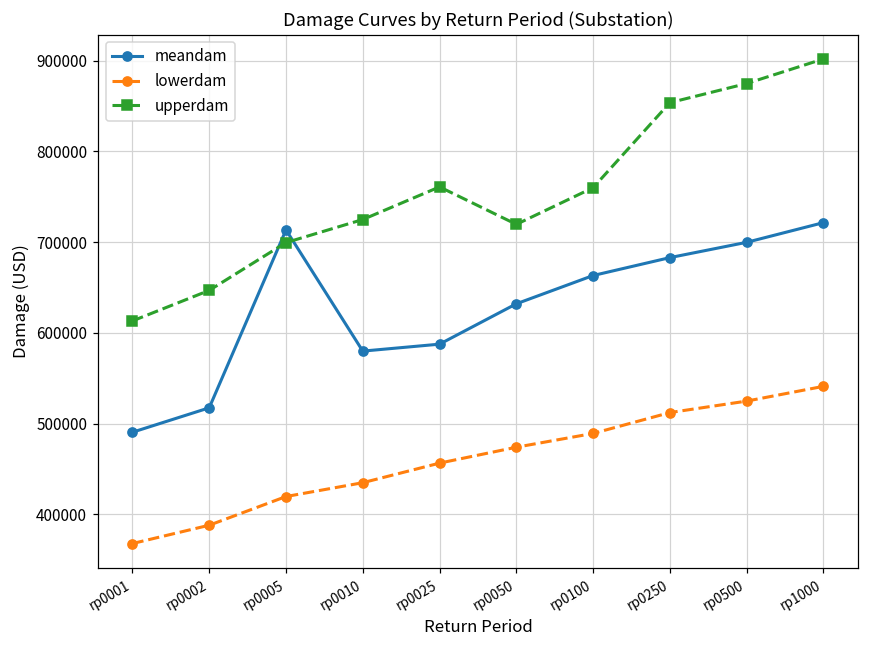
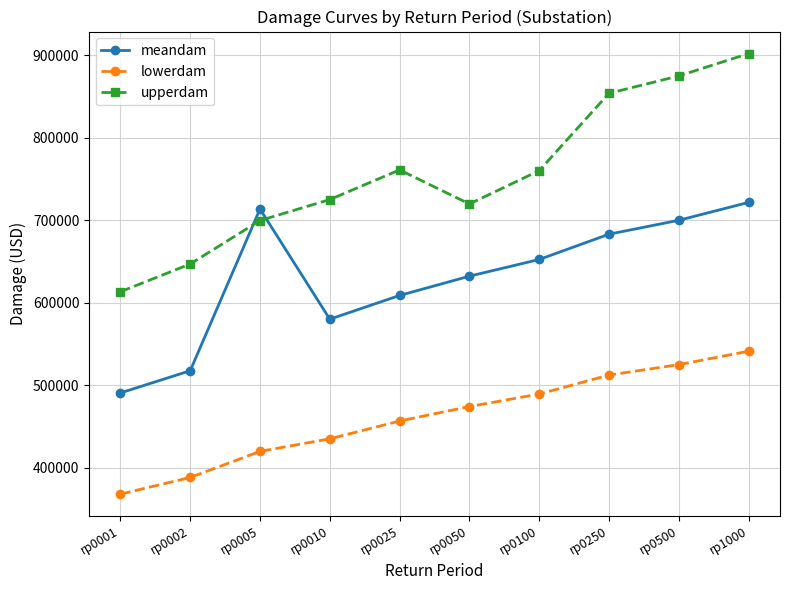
meandam, rp0025: 590000 -> 610000
meandam, rp0100: 660000 -> 650000
